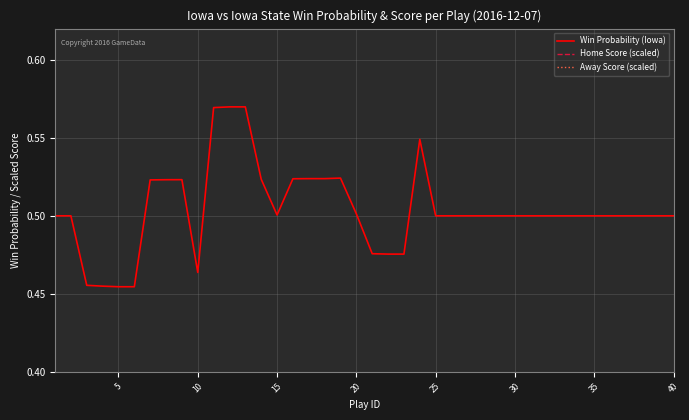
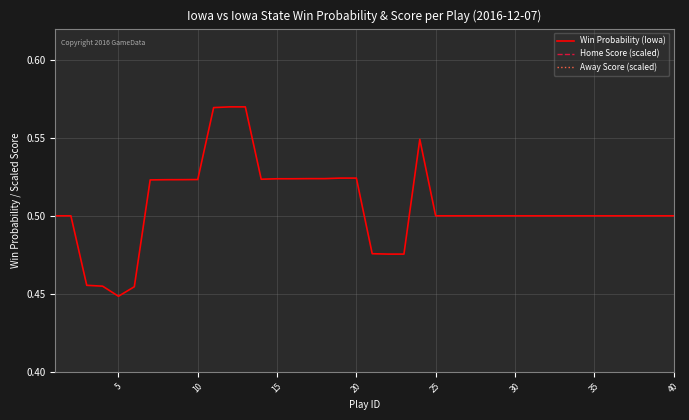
Win Probability (Iowa), 5: 0.455 -> 0.448
Win Probability (Iowa), 10: 0.464 -> 0.523
Win Probability (Iowa), 15: 0.501 -> 0.524
Win Probability (Iowa), 20: 0.501 -> 0.524
